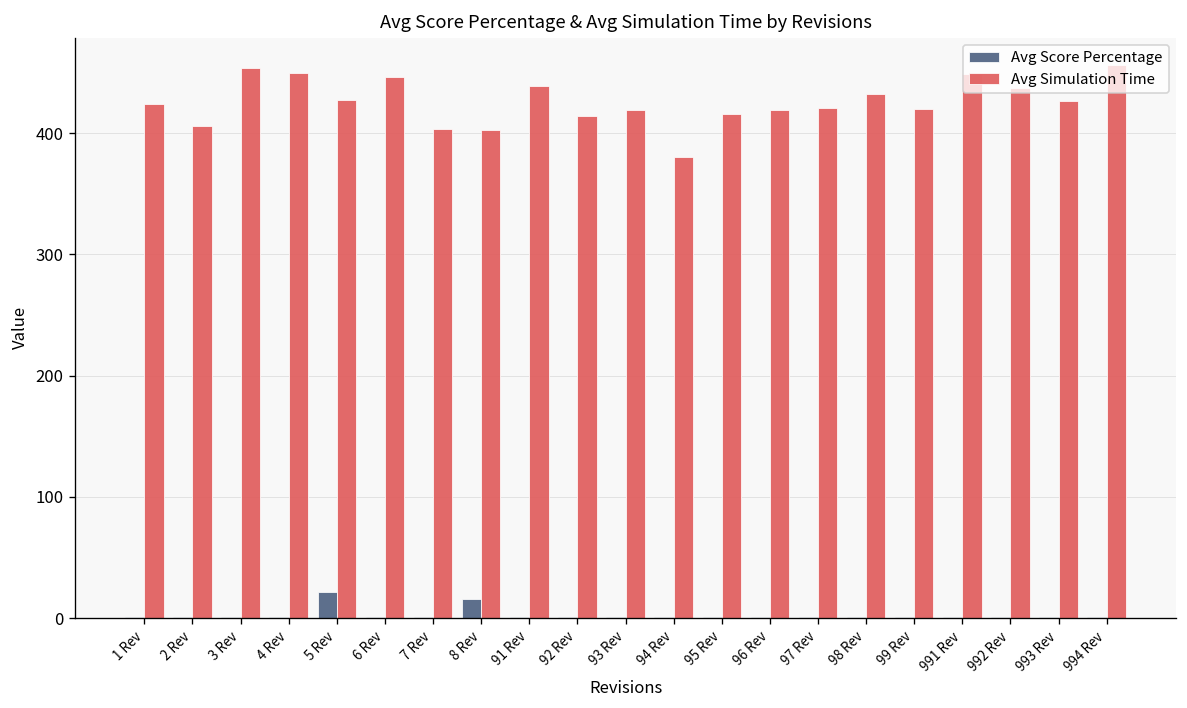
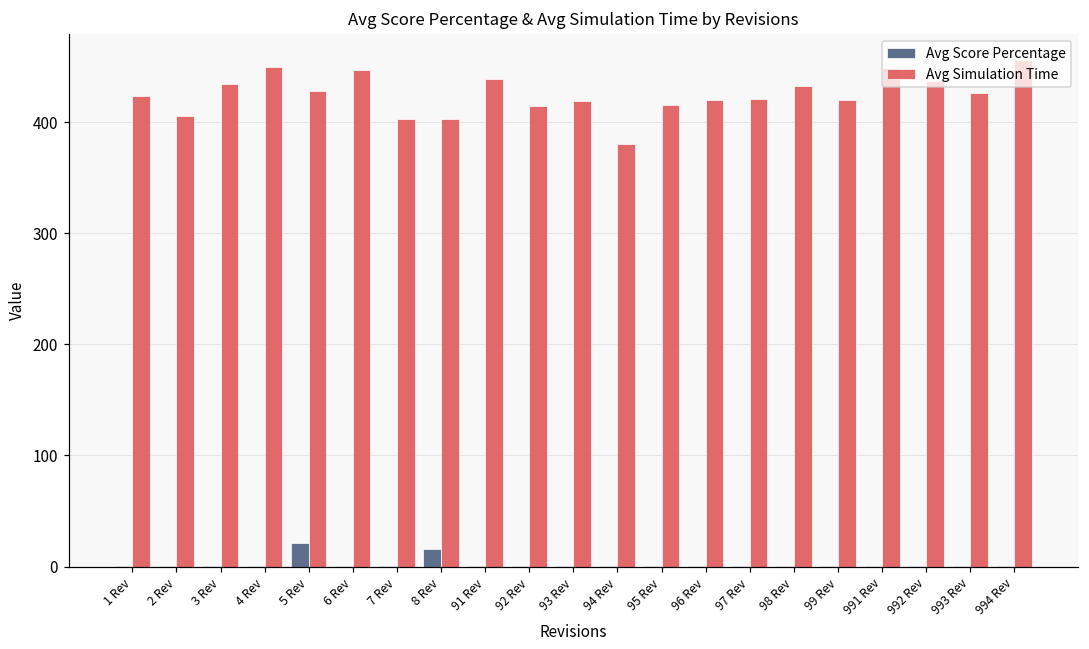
Avg Simulation Time, 3 Rev: 454 -> 434
